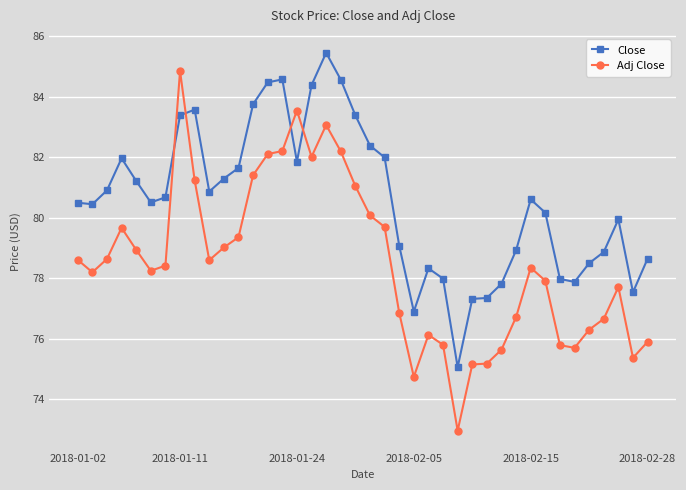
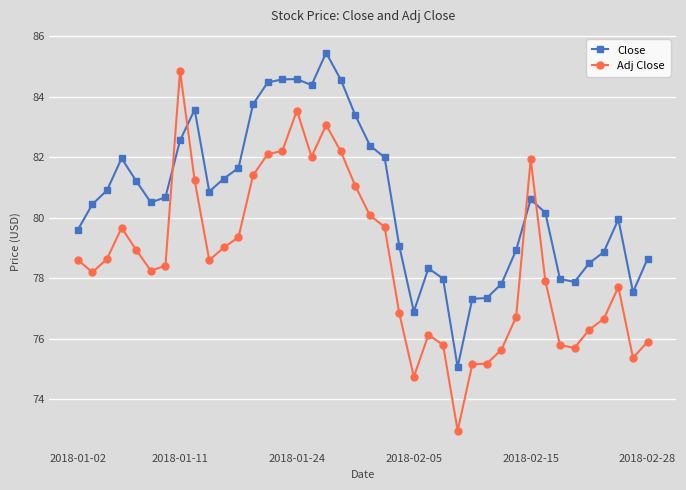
Close, 2018-01-02: 80.5 -> 79.6
Close, 2018-01-11: 83.4 -> 82.6
Close, 2018-01-24: 81.9 -> 84.6
Adj Close, 2018-02-15: 78.4 -> 81.9
